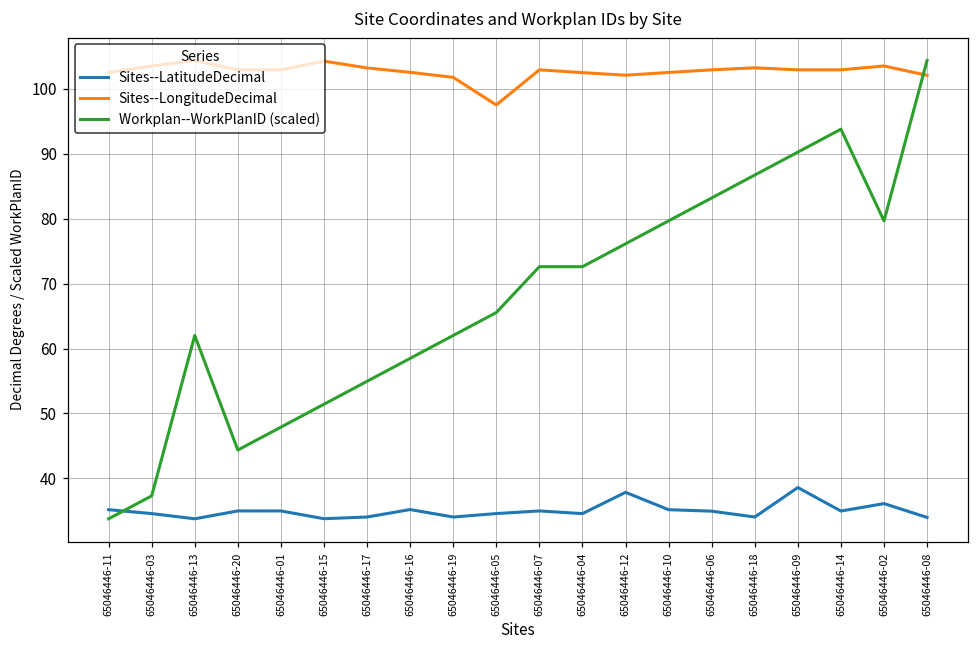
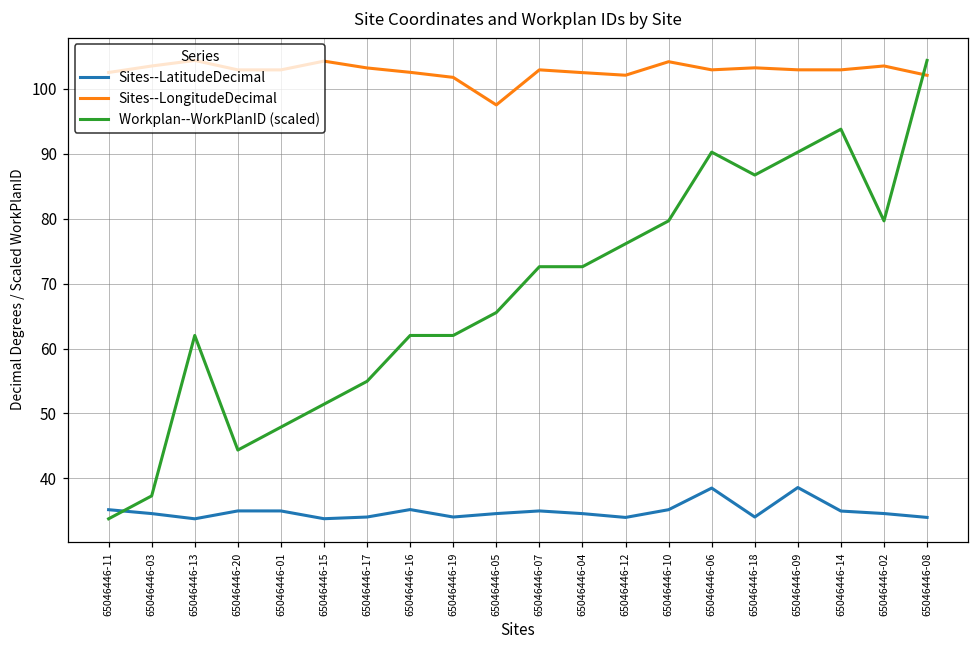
Workplan--WorkPlanID (scaled), 65046446-16: 58 -> 62
Sites--LatitudeDecimal, 65046446-12: 38 -> 34
Sites--LongitudeDecimal, 65046446-10: 103 -> 104
Sites--LatitudeDecimal, 65046446-06: 35 -> 39
Workplan--WorkPlanID (scaled), 65046446-06: 83 -> 90
Sites--LatitudeDecimal, 65046446-02: 36 -> 35
